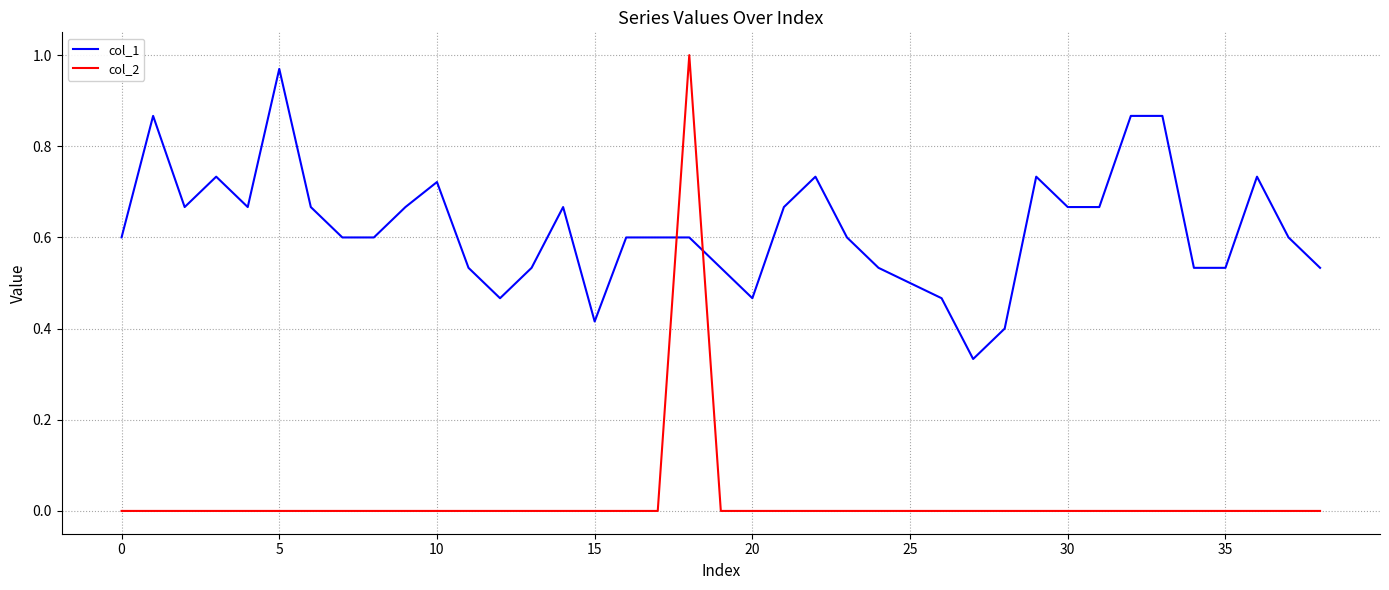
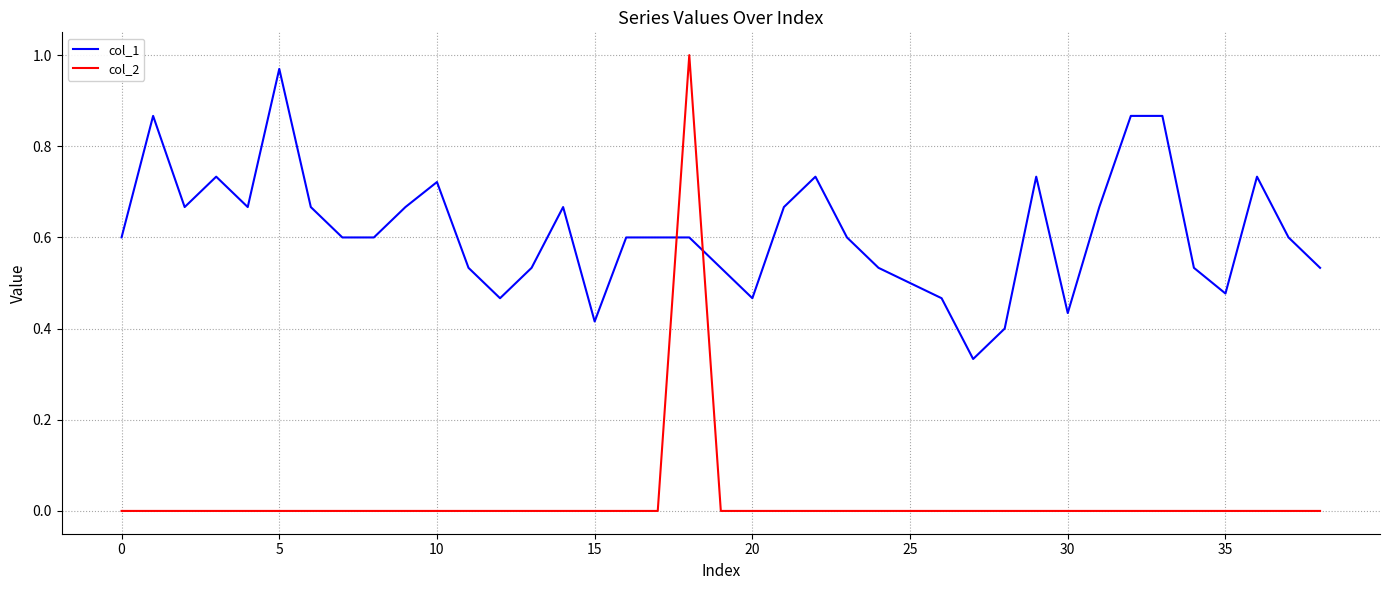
col_1, 30: 0.67 -> 0.43
col_1, 35: 0.53 -> 0.48
